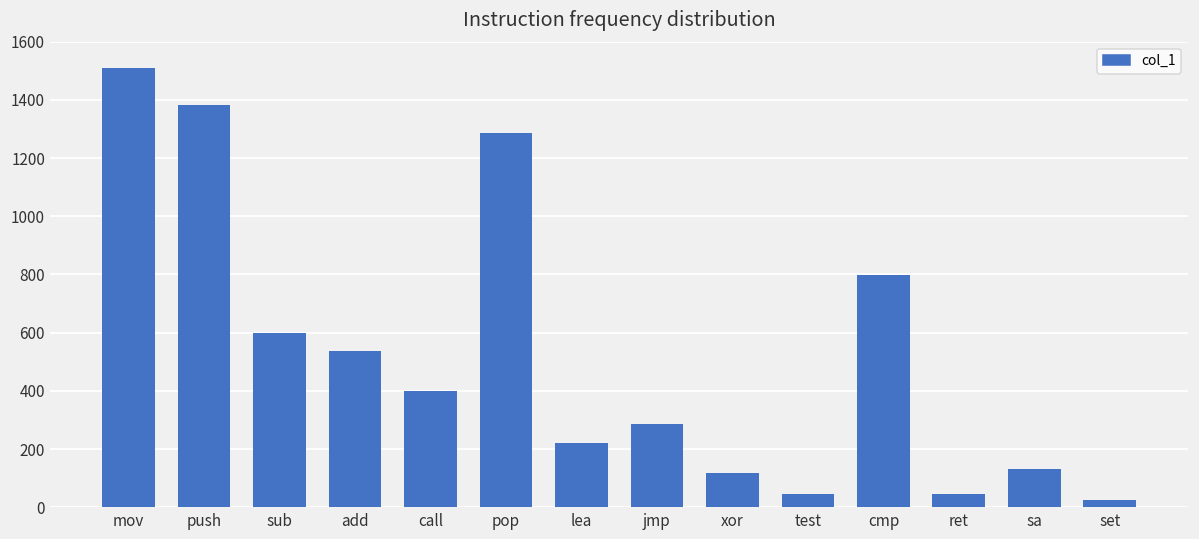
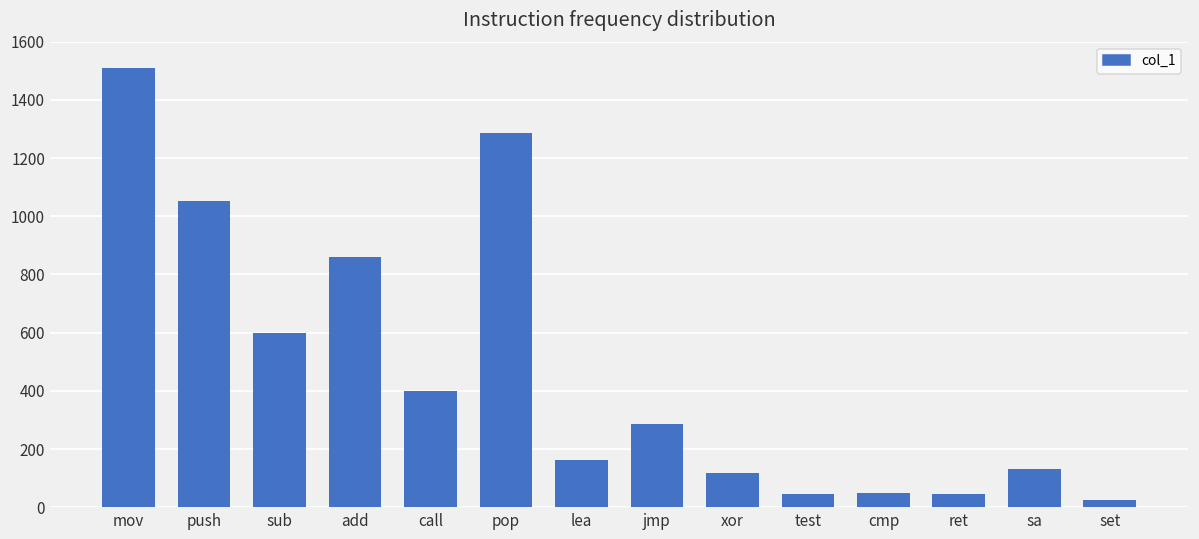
push: 1380 -> 1050
add: 540 -> 860
lea: 220 -> 160
cmp: 800 -> 50
